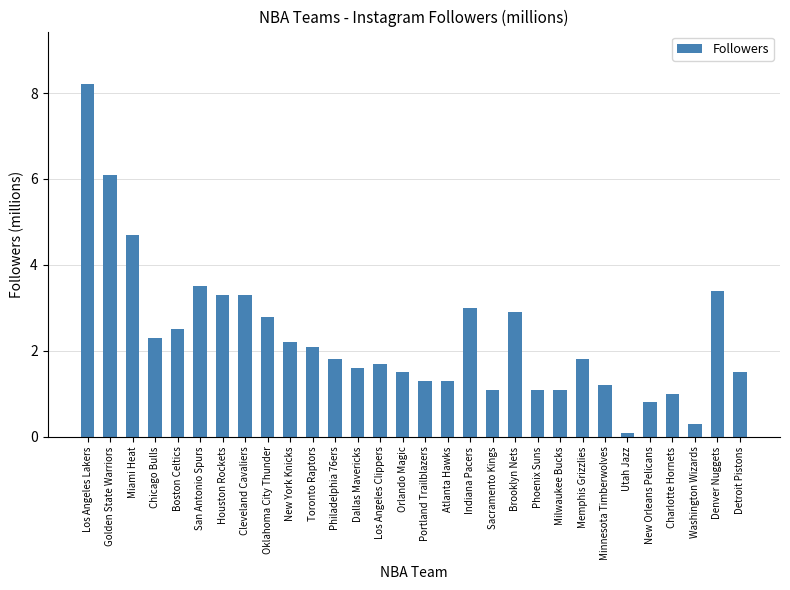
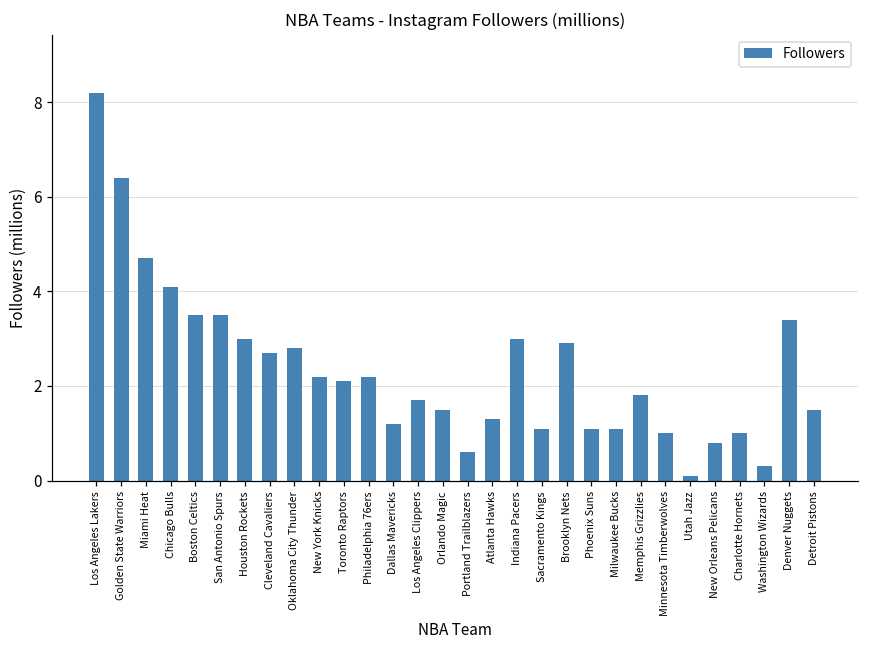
Golden State Warriors: 6.1 -> 6.4
Chicago Bulls: 2.3 -> 4.1
Boston Celtics: 2.5 -> 3.5
Houston Rockets: 3.3 -> 3.0
Cleveland Cavaliers: 3.3 -> 2.7
Philadelphia 76ers: 1.8 -> 2.2
Dallas Mavericks: 1.6 -> 1.2
Portland Trailblazers: 1.3 -> 0.6
Minnesota Timberwolves: 1.2 -> 1.0
